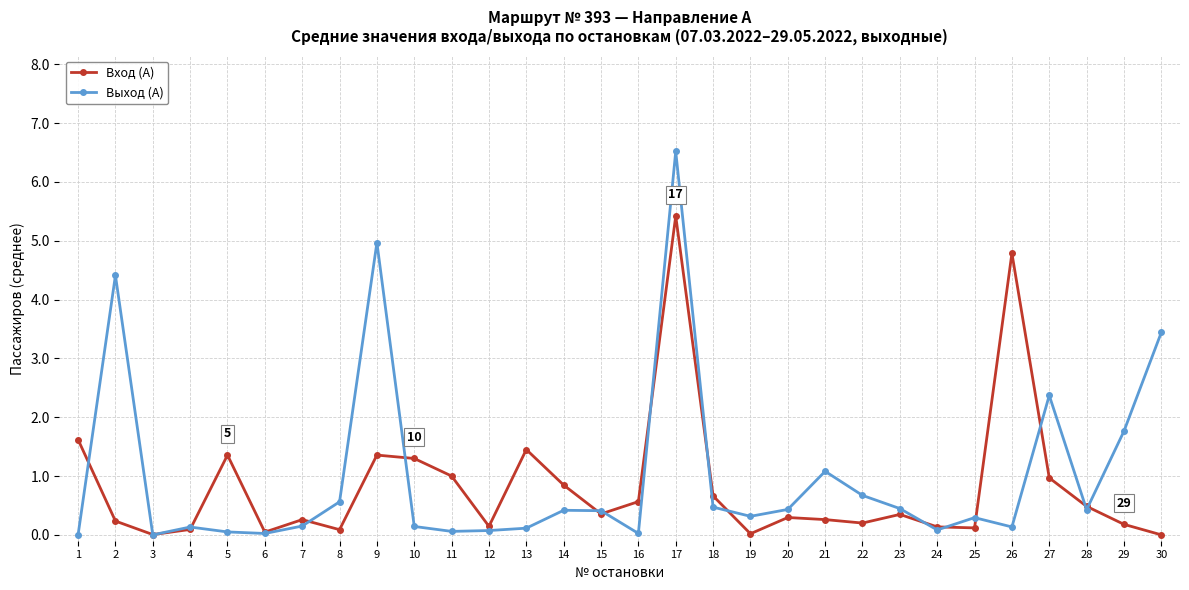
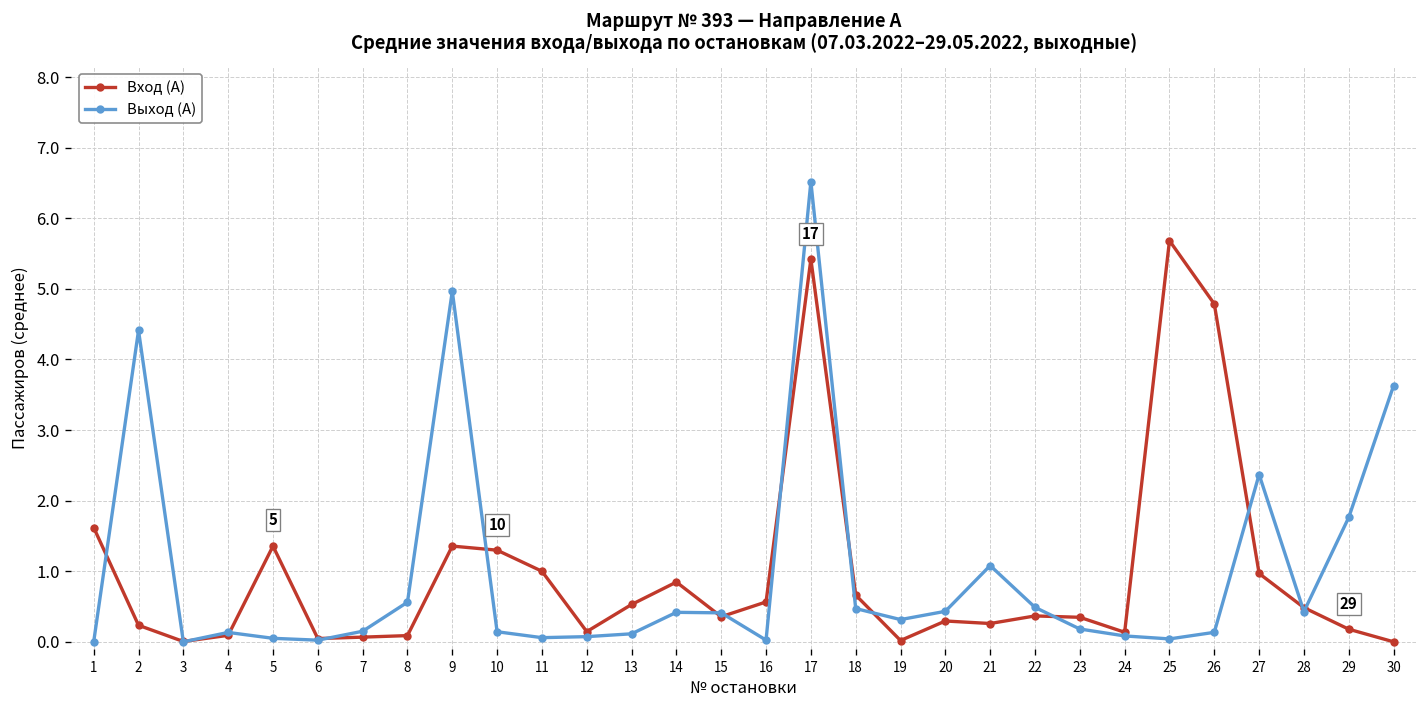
Вход (А), 7: 0.3 -> 0.1
Вход (А), 13: 1.5 -> 0.5
Вход (А), 22: 0.2 -> 0.4
Выход (А), 22: 0.7 -> 0.5
Выход (А), 23: 0.4 -> 0.2
Вход (А), 25: 0.1 -> 5.7
Выход (А), 25: 0.3 -> 0.0
Выход (А), 30: 3.4 -> 3.6
